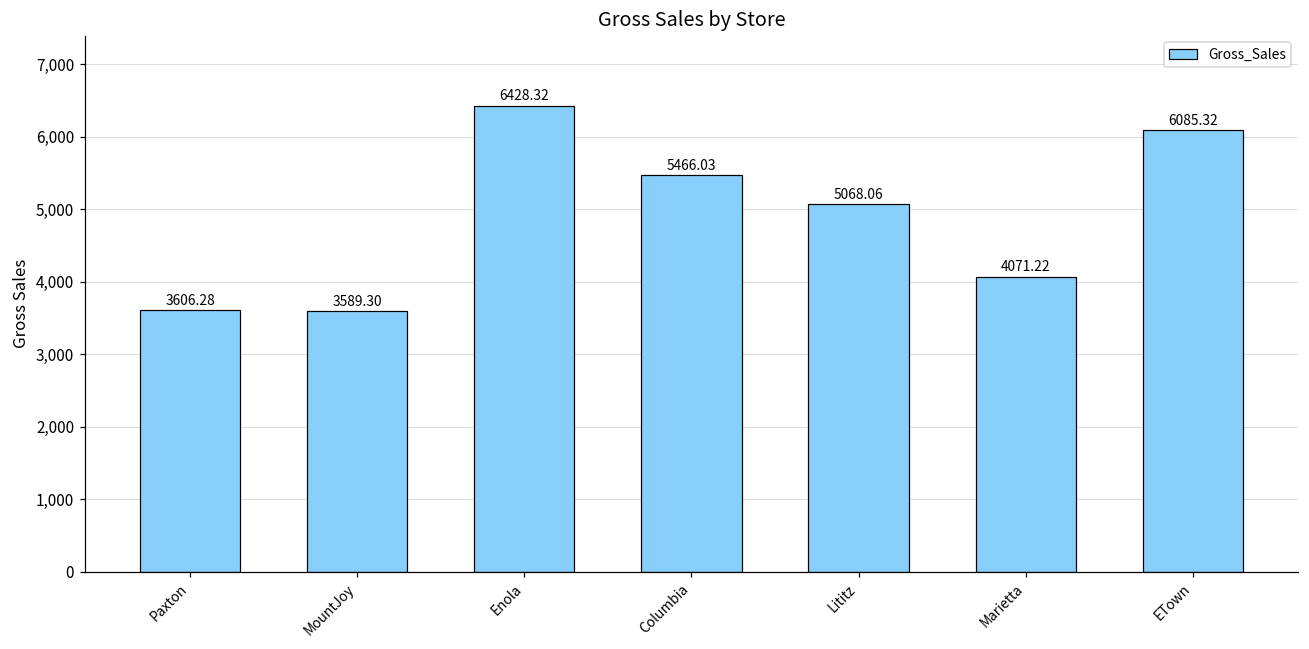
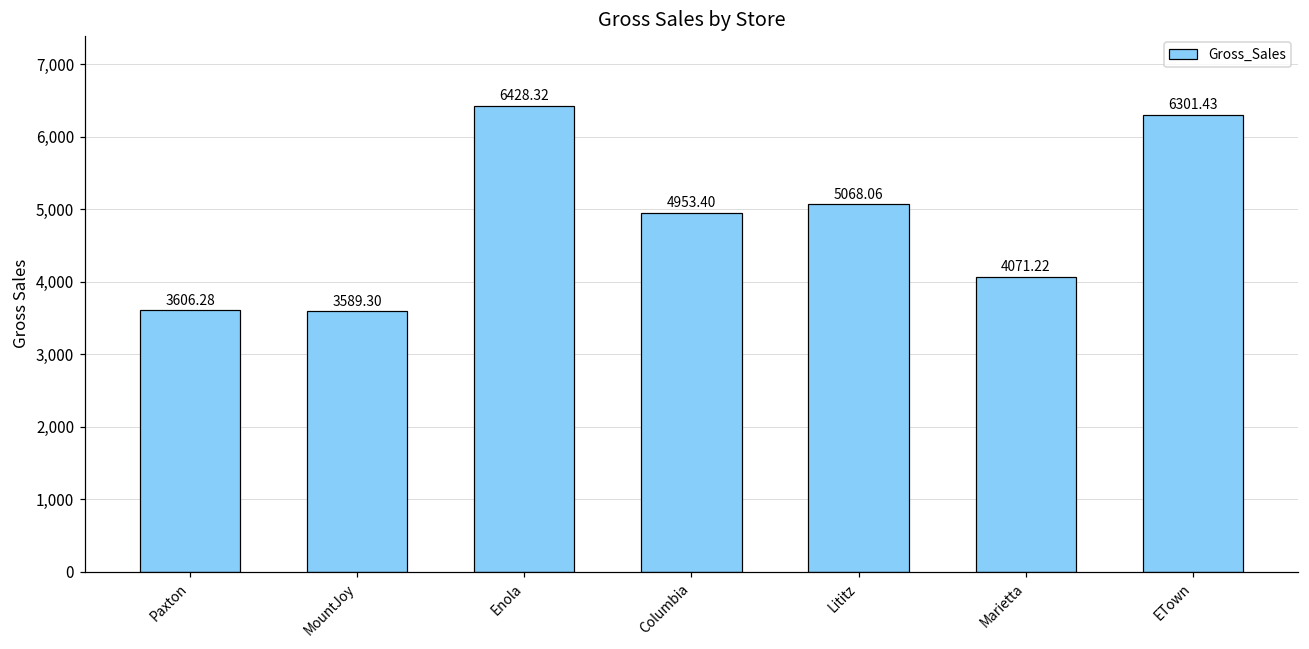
Columbia: 5466.03 -> 4953.40
ETown: 6085.32 -> 6301.43
